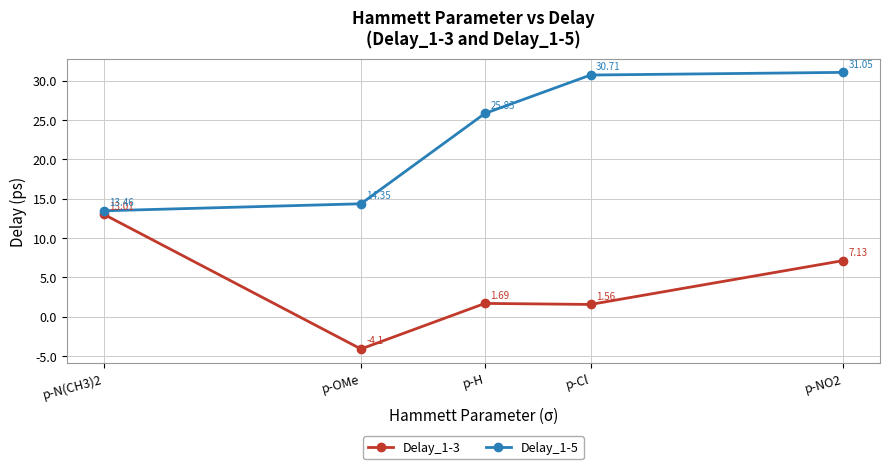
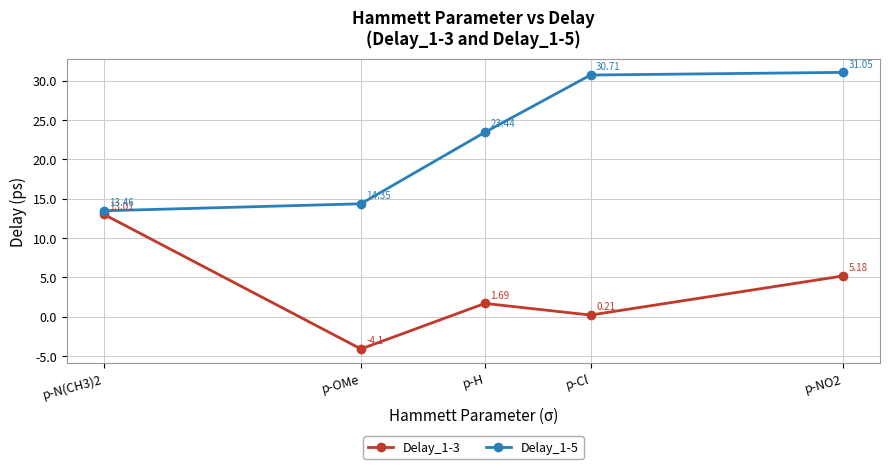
Delay_1-5, p-H: 25.83 -> 23.44
Delay_1-3, p-Cl: 1.56 -> 0.21
Delay_1-3, p-NO2: 7.13 -> 5.18
